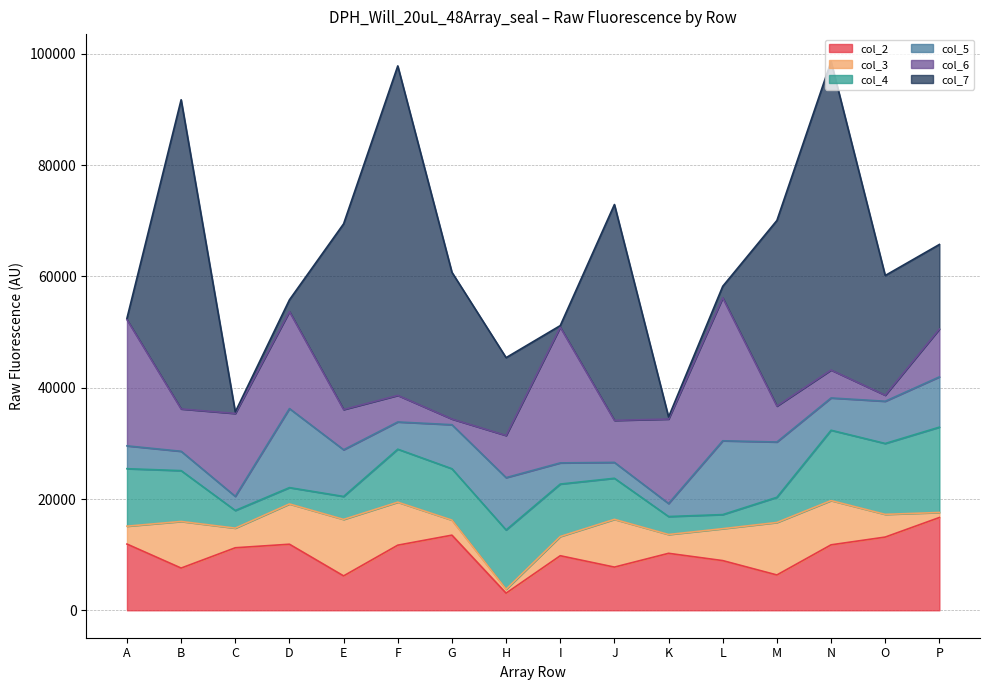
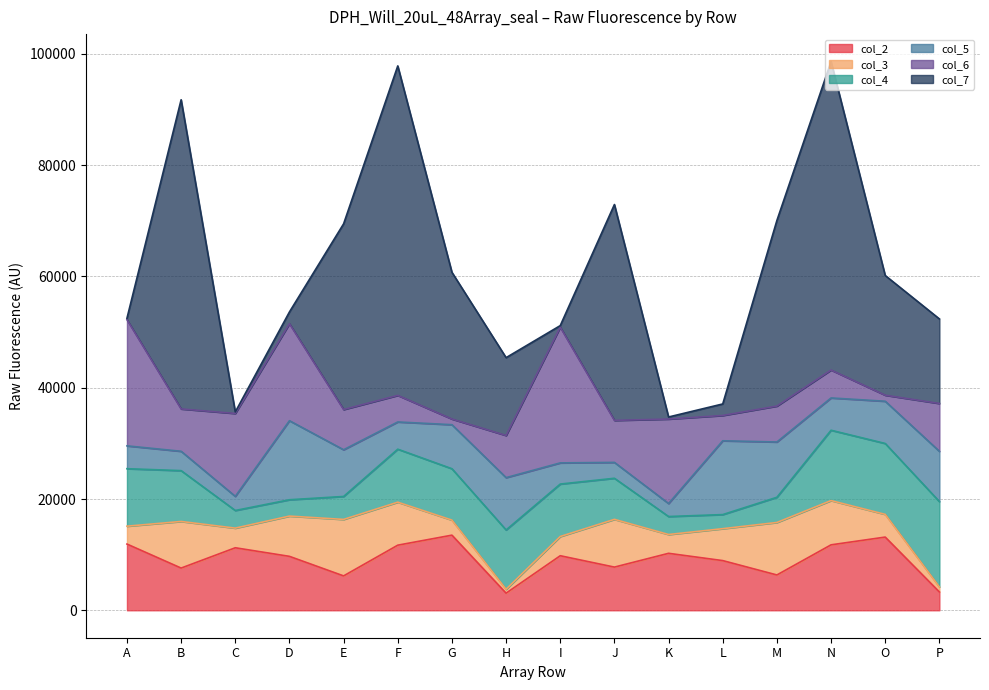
col_2, D: 12000 -> 10000
col_6, L: 26000 -> 5000
col_2, P: 17000 -> 3000
